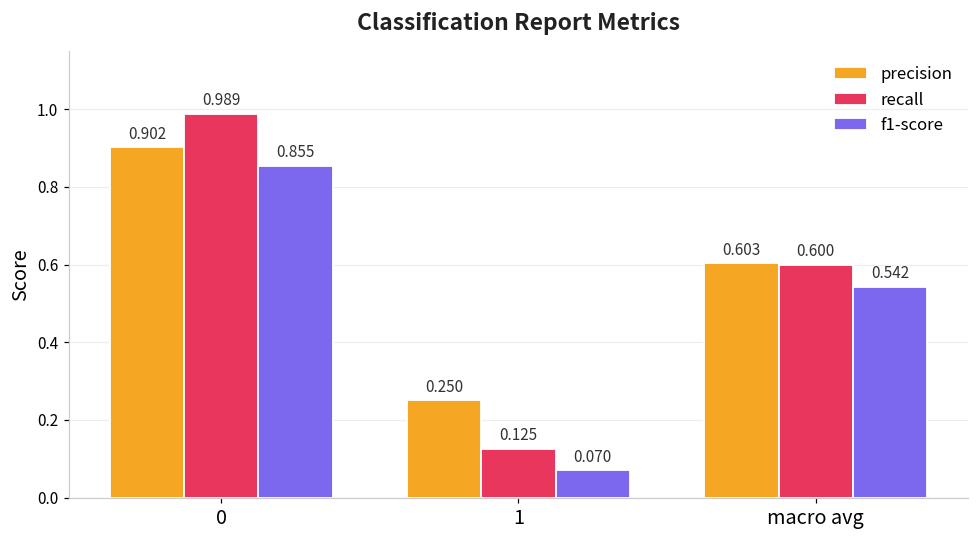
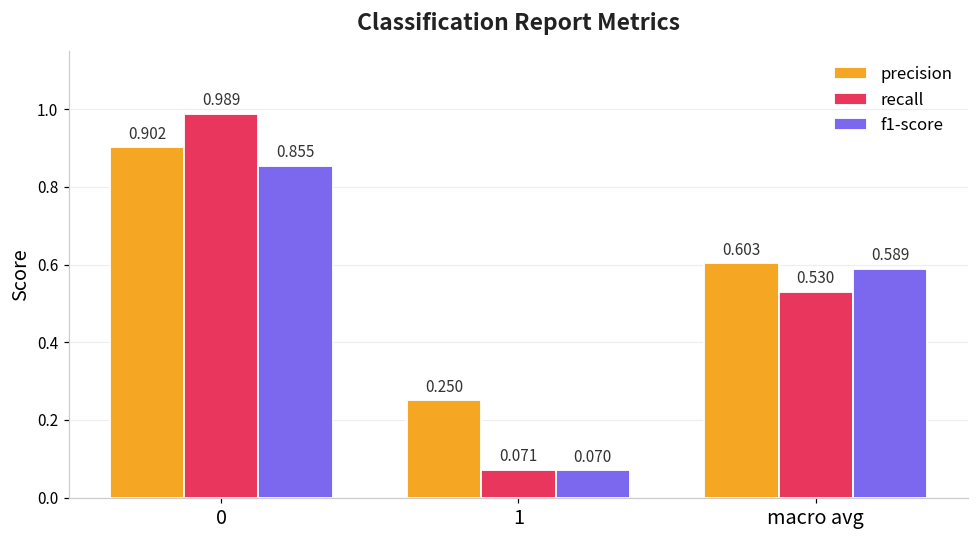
recall, 1: 0.125 -> 0.071
recall, macro avg: 0.600 -> 0.530
f1-score, macro avg: 0.542 -> 0.589
